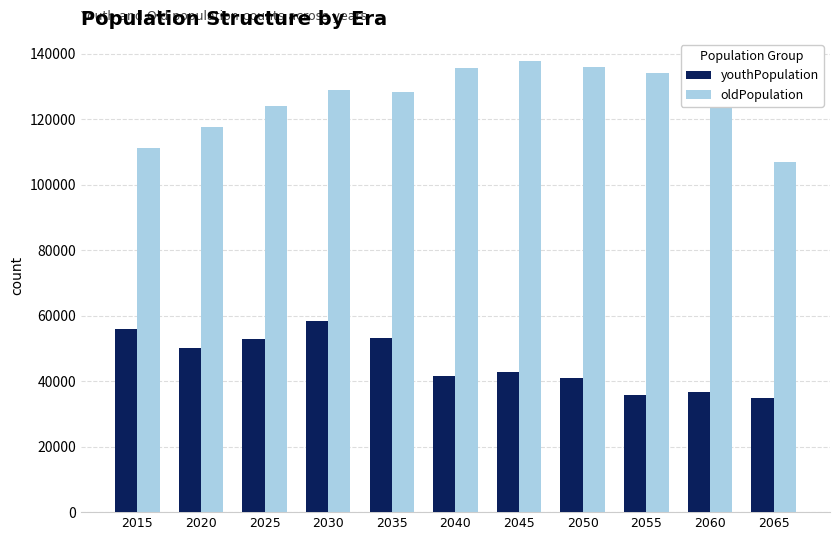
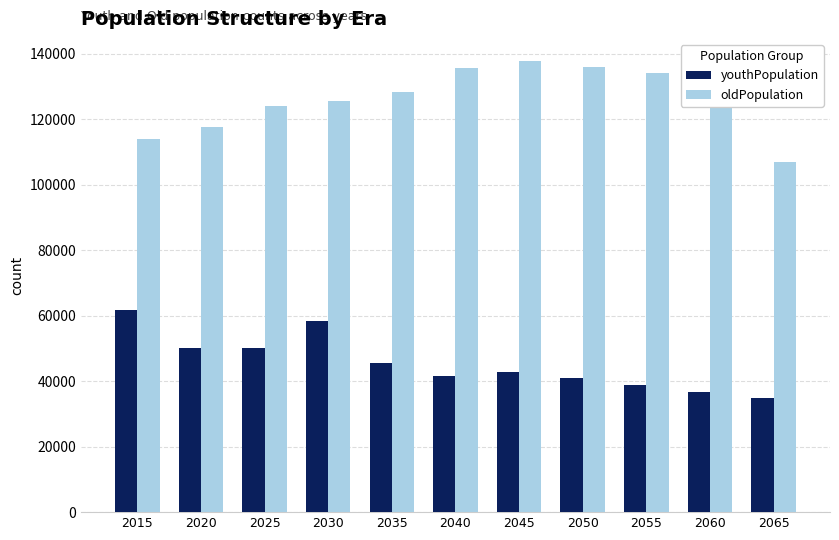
youthPopulation, 2015: 56000 -> 62000
oldPopulation, 2015: 111000 -> 114000
youthPopulation, 2025: 53000 -> 50000
oldPopulation, 2030: 129000 -> 126000
youthPopulation, 2035: 53000 -> 45000
youthPopulation, 2055: 36000 -> 39000
